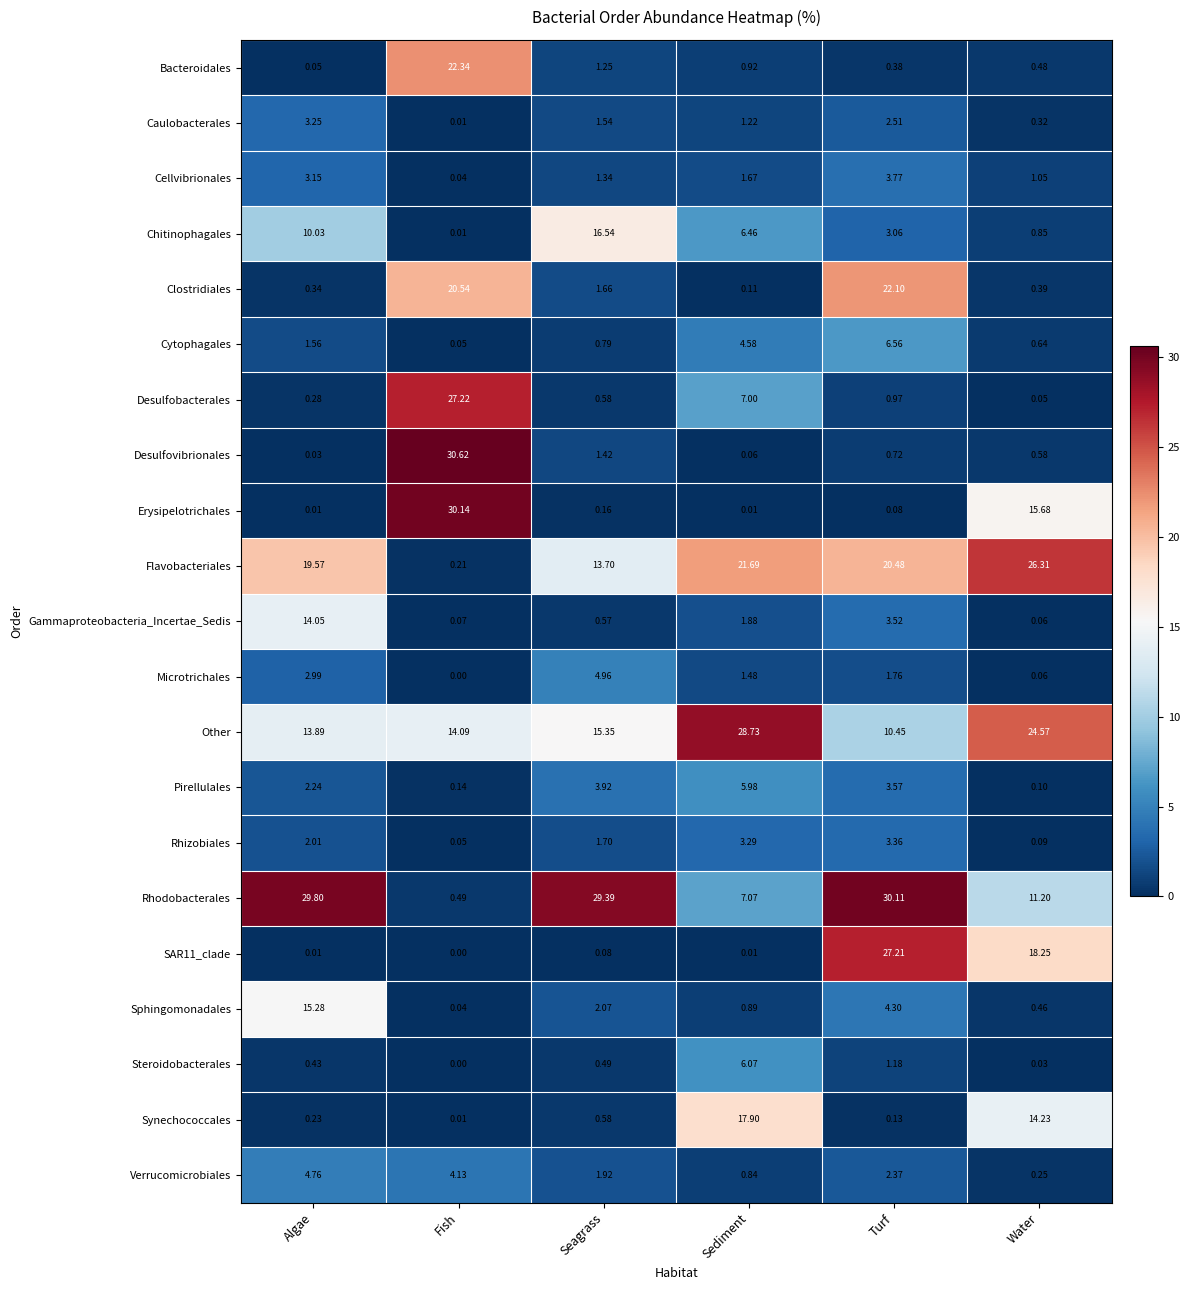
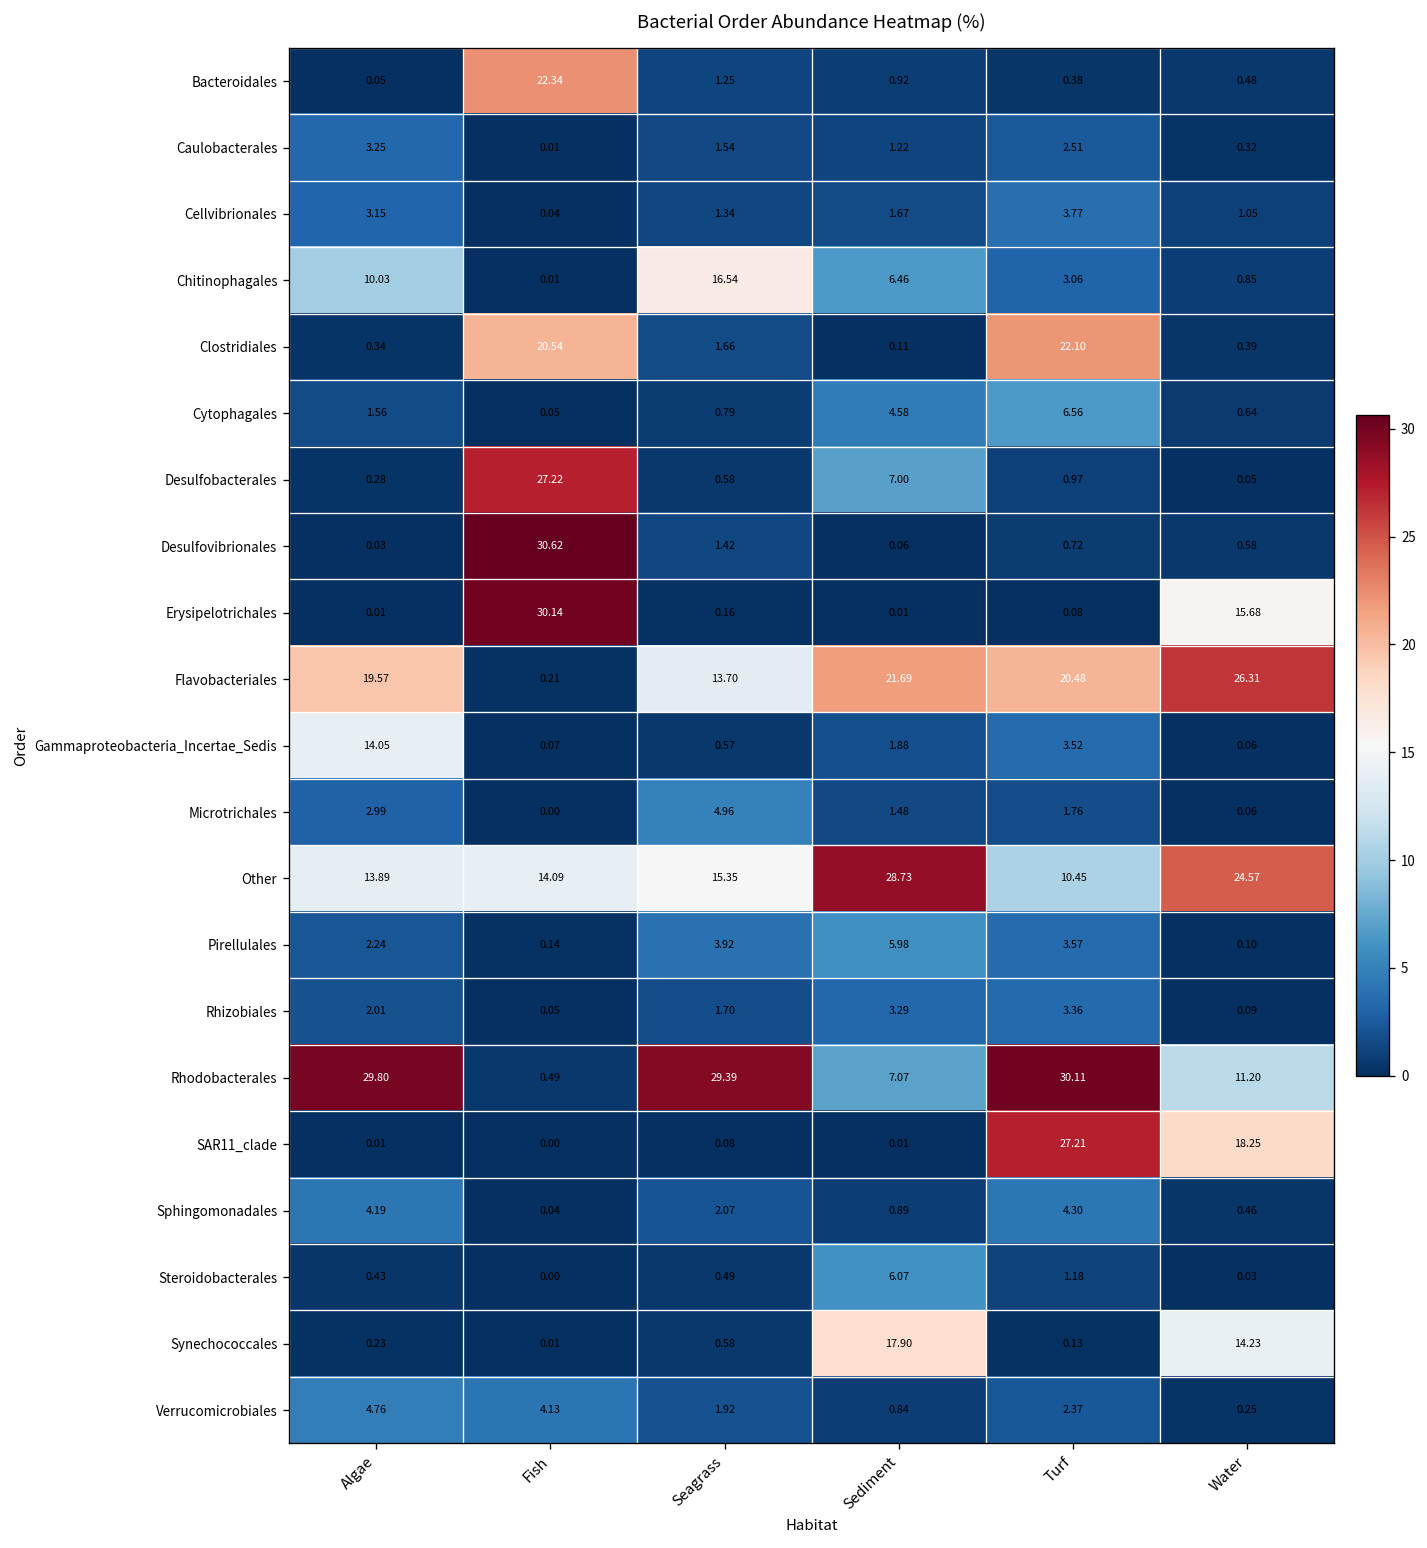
Sphingomonadales, Algae: 15.28 -> 4.19
